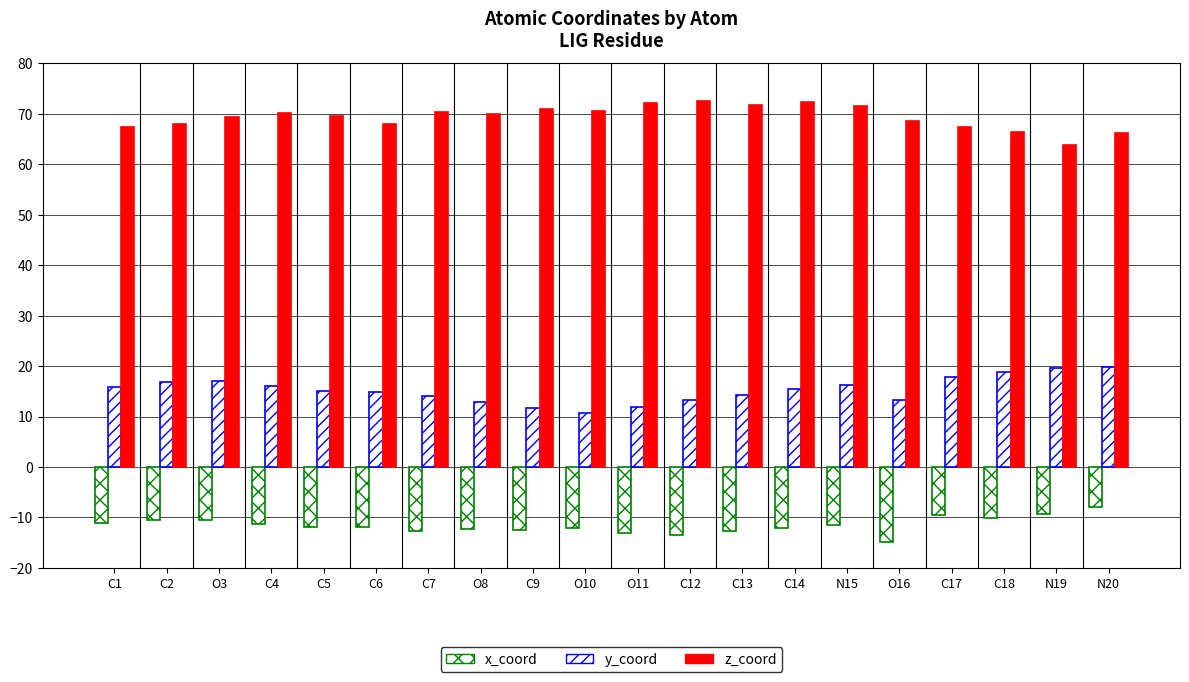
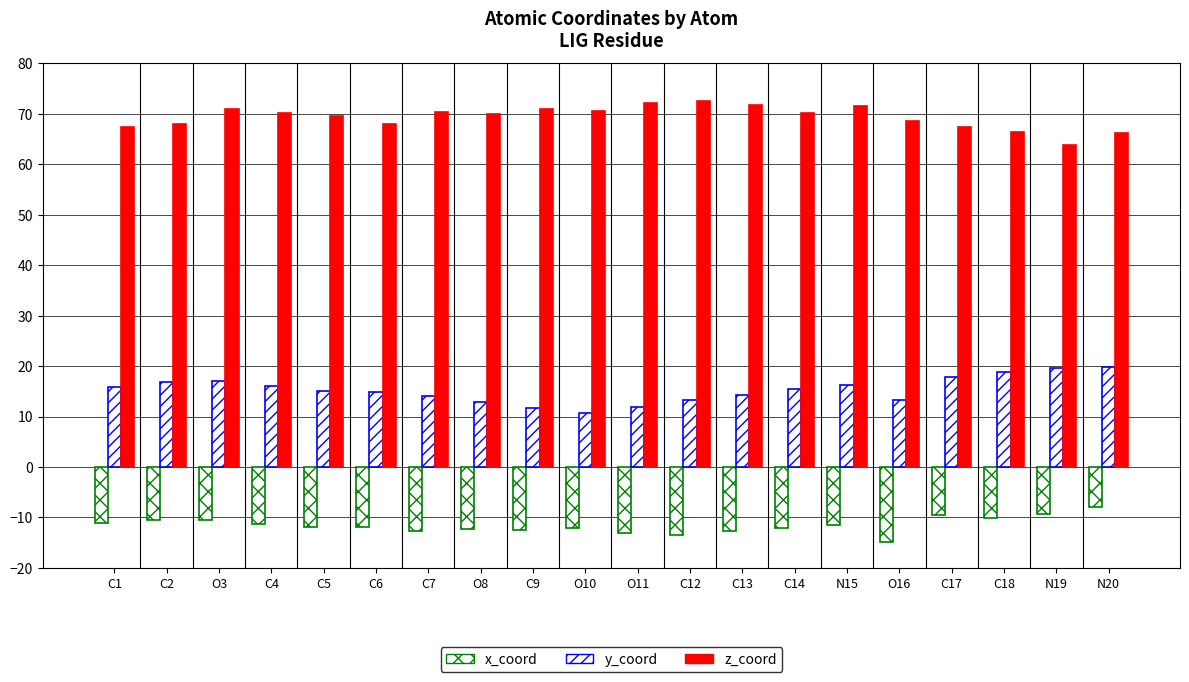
z_coord, O3: 69 -> 71
z_coord, C14: 72 -> 70
